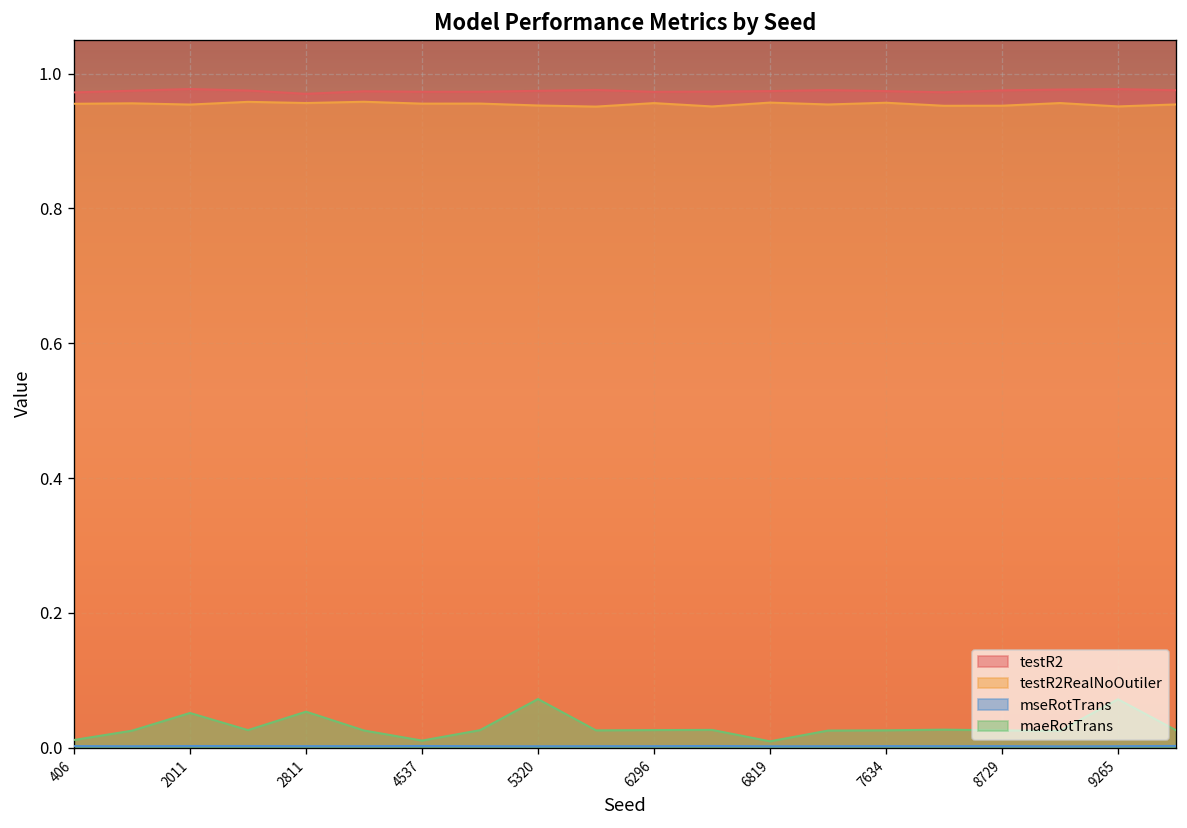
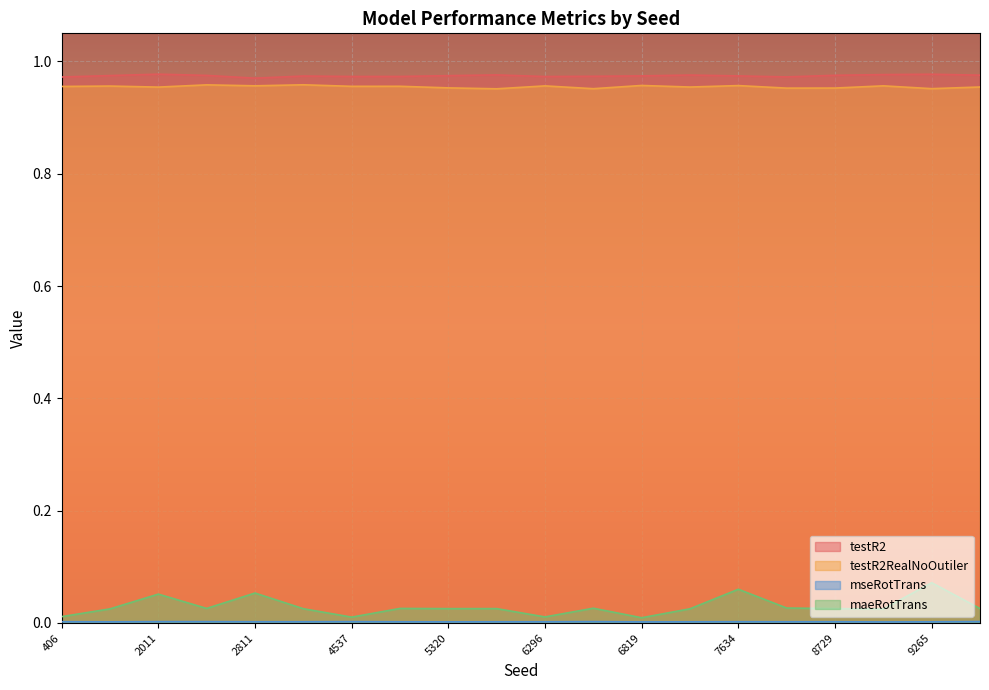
maeRotTrans, 5320: 0.07 -> 0.03
maeRotTrans, 6296: 0.03 -> 0.01
maeRotTrans, 7634: 0.03 -> 0.06
